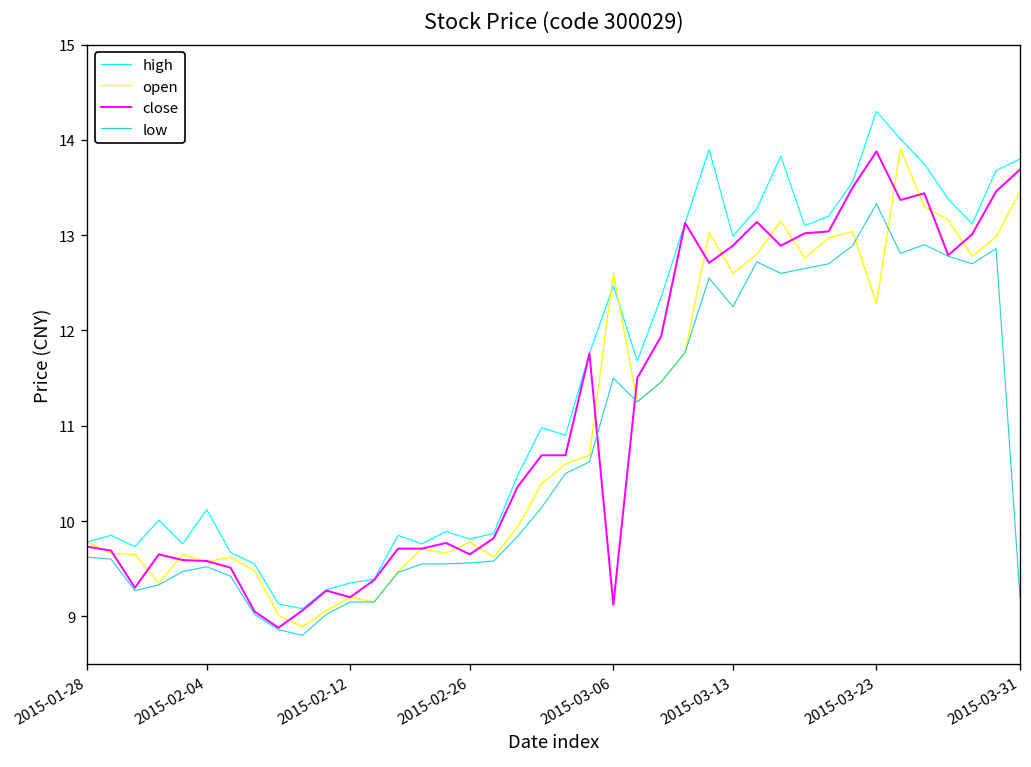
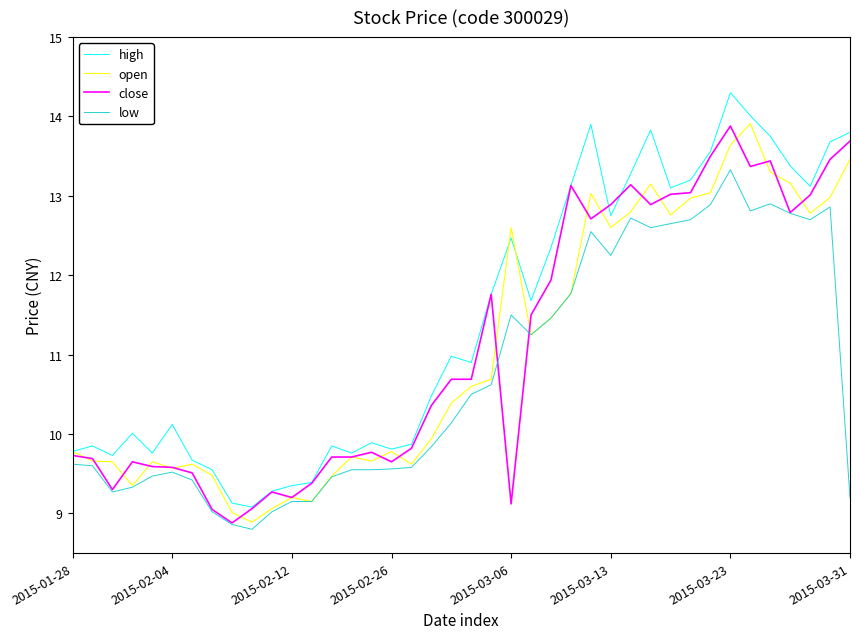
high, 2015-03-13: 13.0 -> 12.8
open, 2015-03-23: 12.3 -> 13.6
